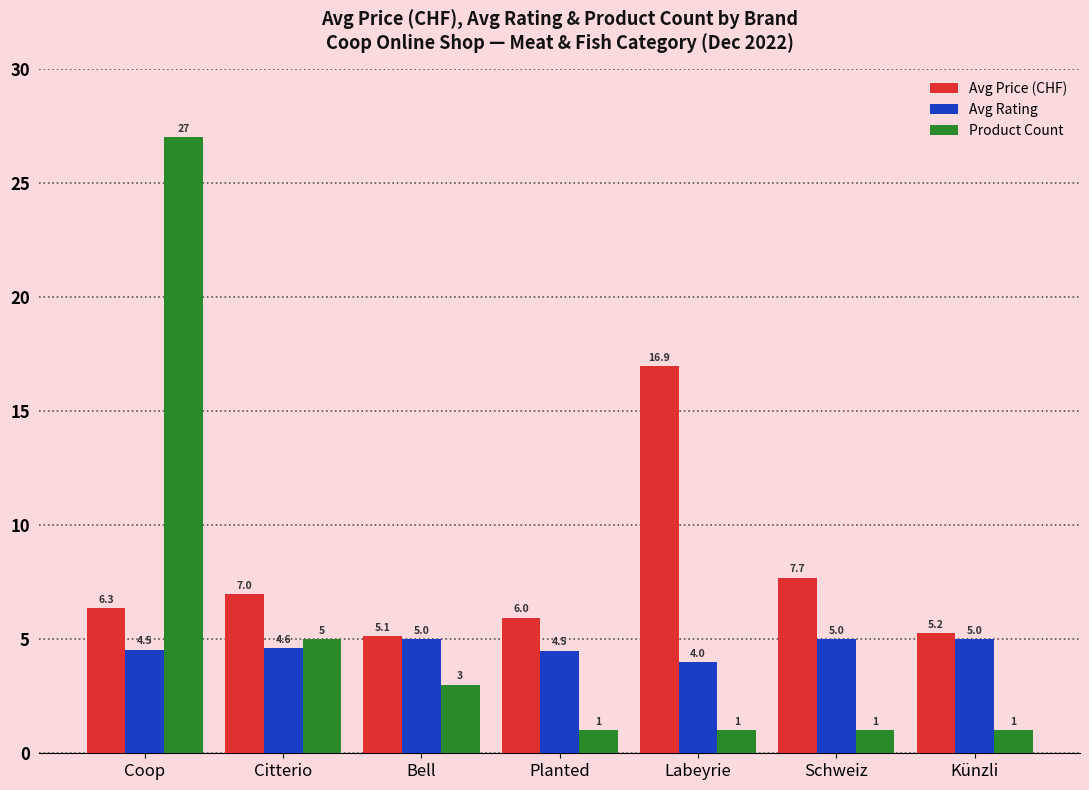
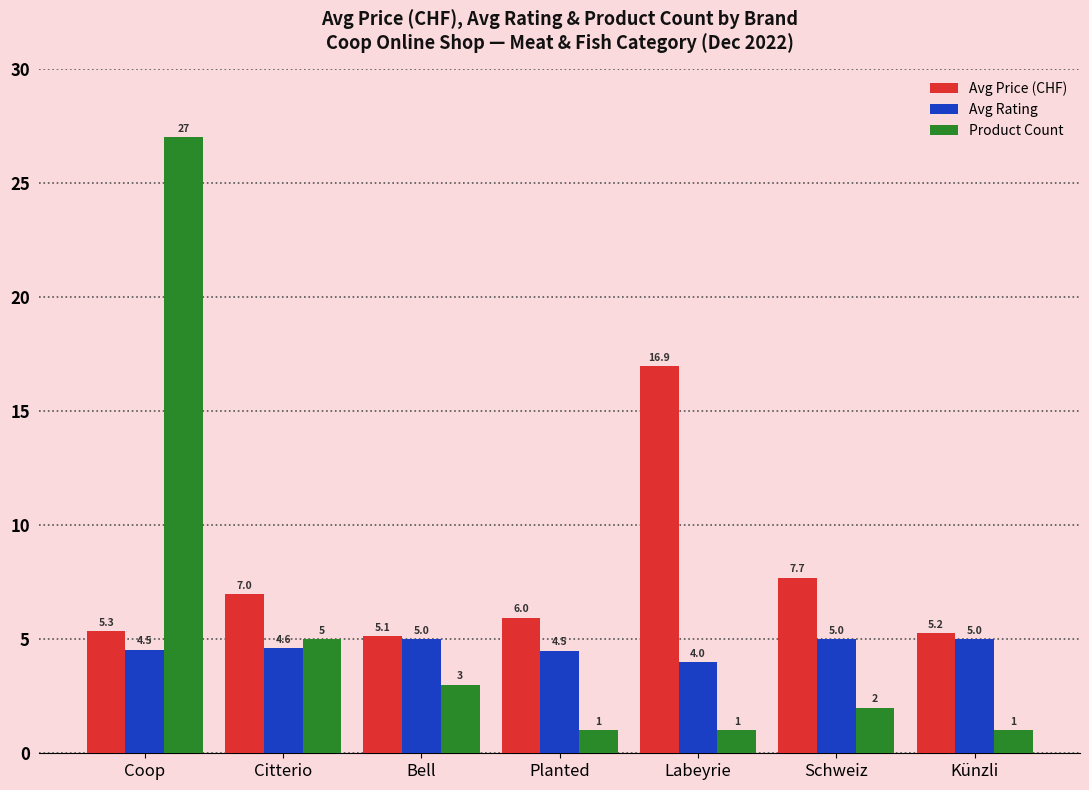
Avg Price (CHF), Coop: 6.3 -> 5.3
Product Count, Schweiz: 1 -> 2
